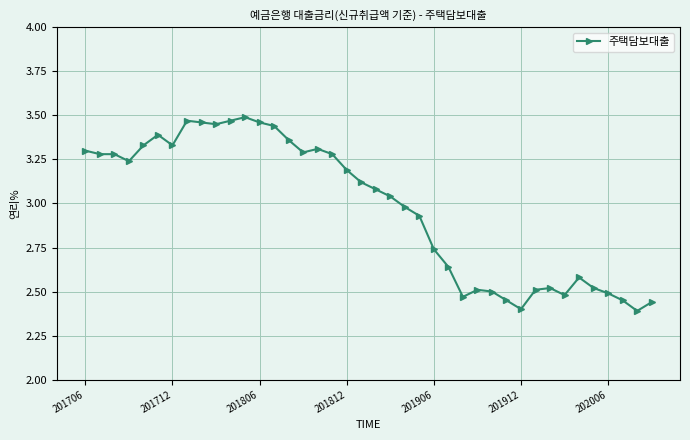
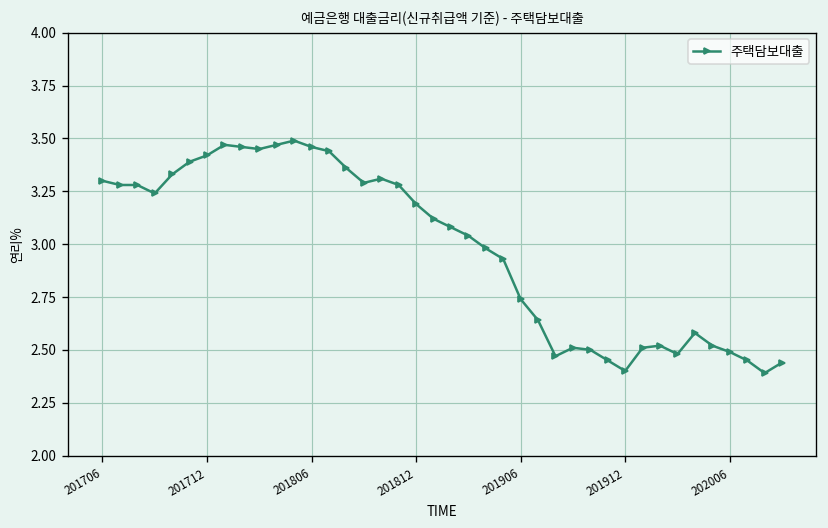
201712: 3.33 -> 3.42
